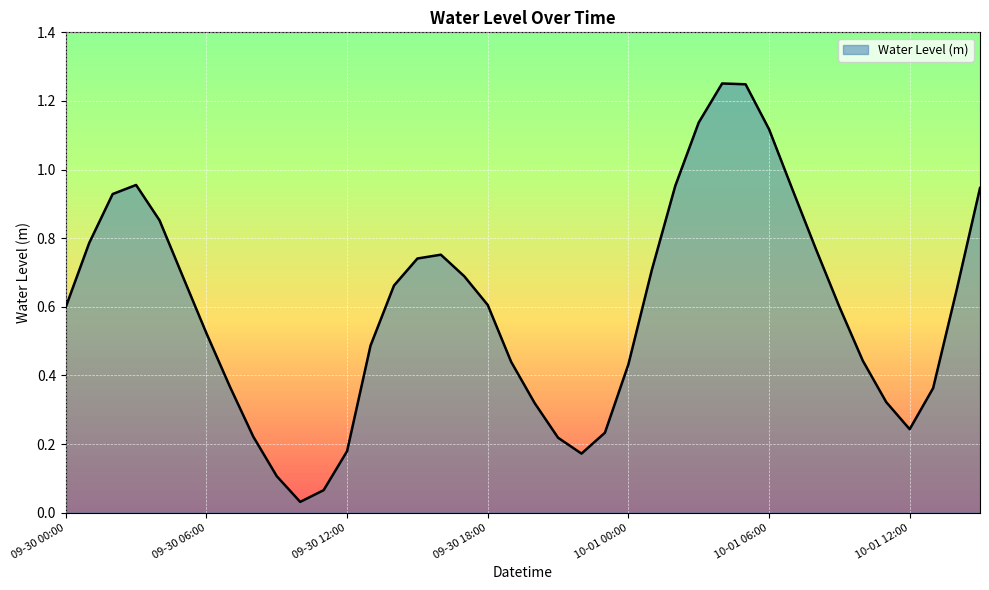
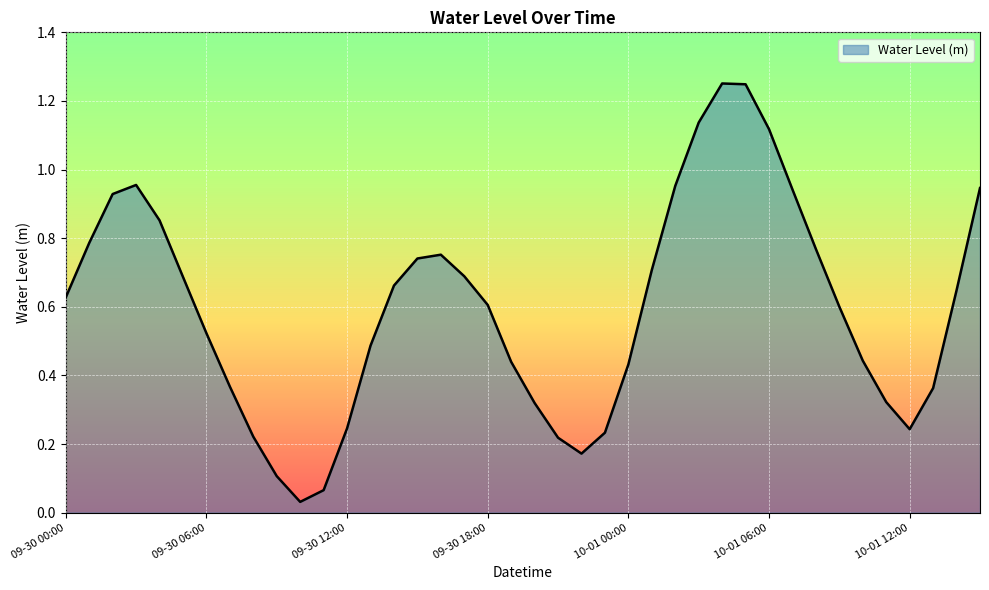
09-30 00:00: 0.60 -> 0.63
09-30 12:00: 0.18 -> 0.25
